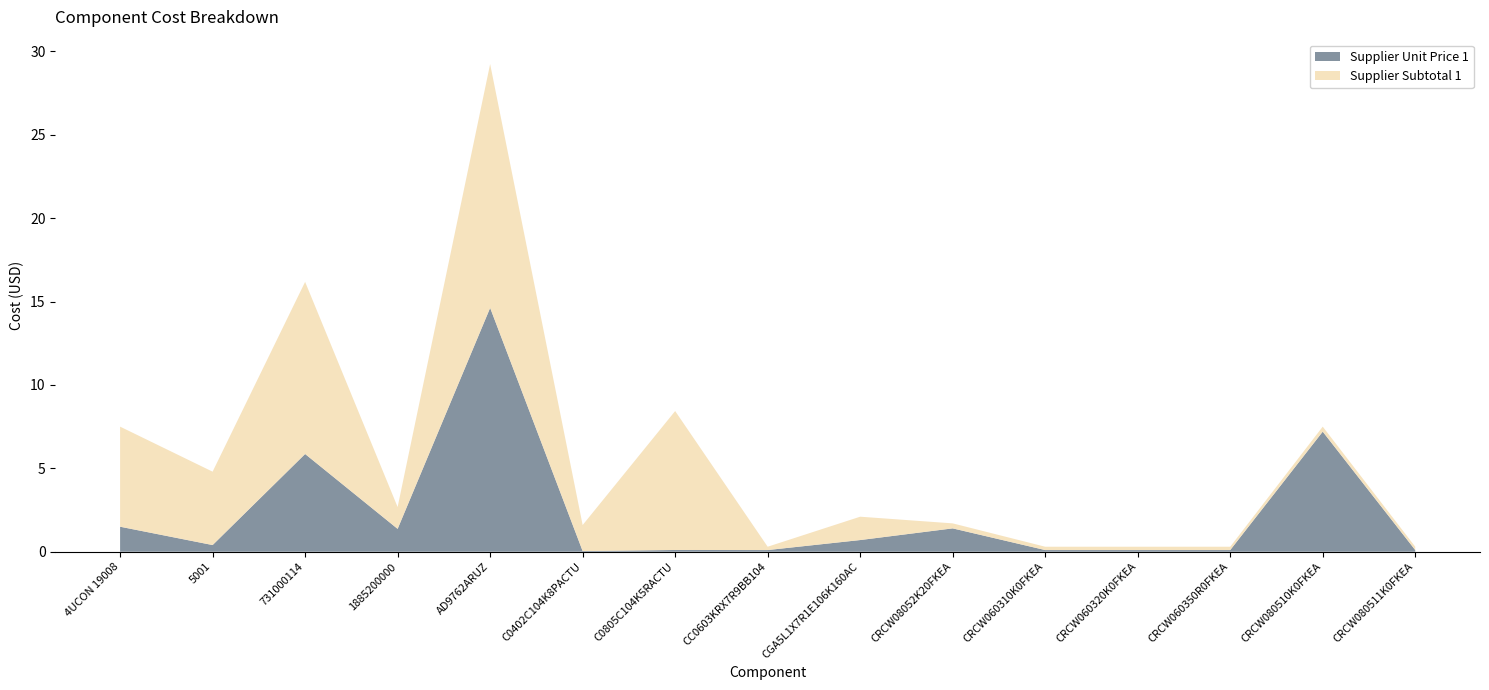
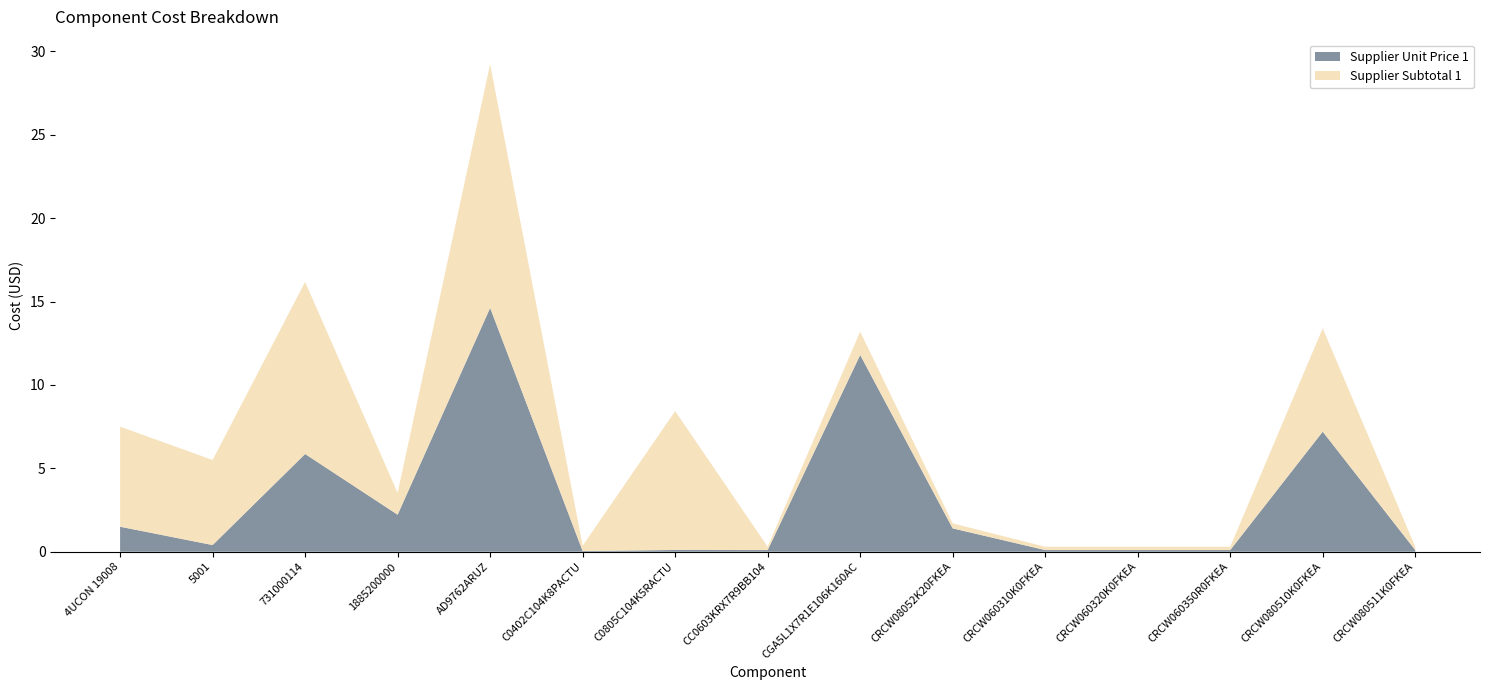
Supplier Subtotal 1, 5001: 4.4 -> 5.1
Supplier Unit Price 1, 1885200000: 1.4 -> 2.2
Supplier Subtotal 1, C0402C104K8PACTU: 1.6 -> 0.3
Supplier Unit Price 1, CGA5L1X7R1E106K160AC: 0.7 -> 11.8
Supplier Subtotal 1, CRCW080510K0FKEA: 0.3 -> 6.2
